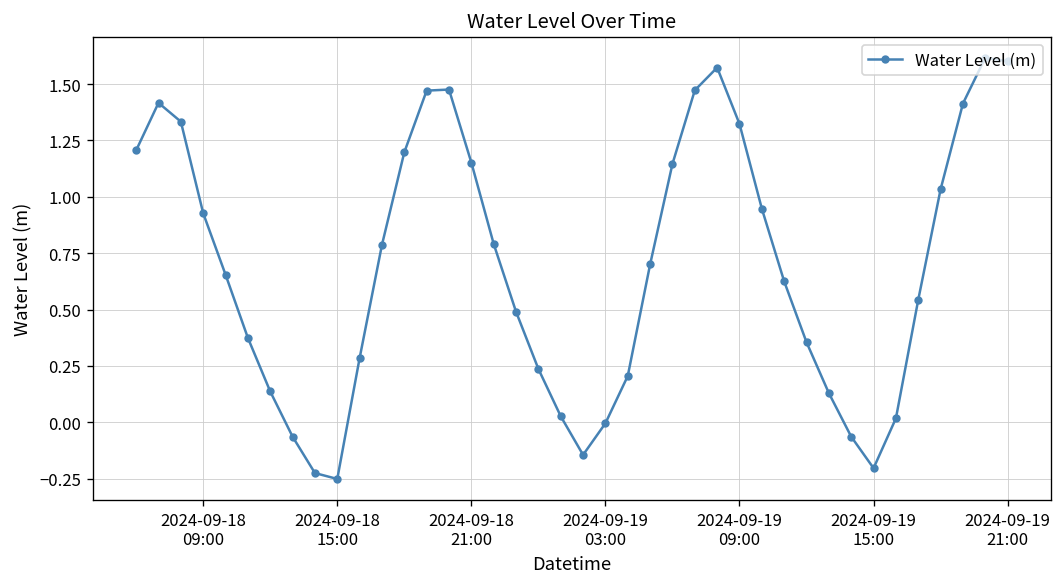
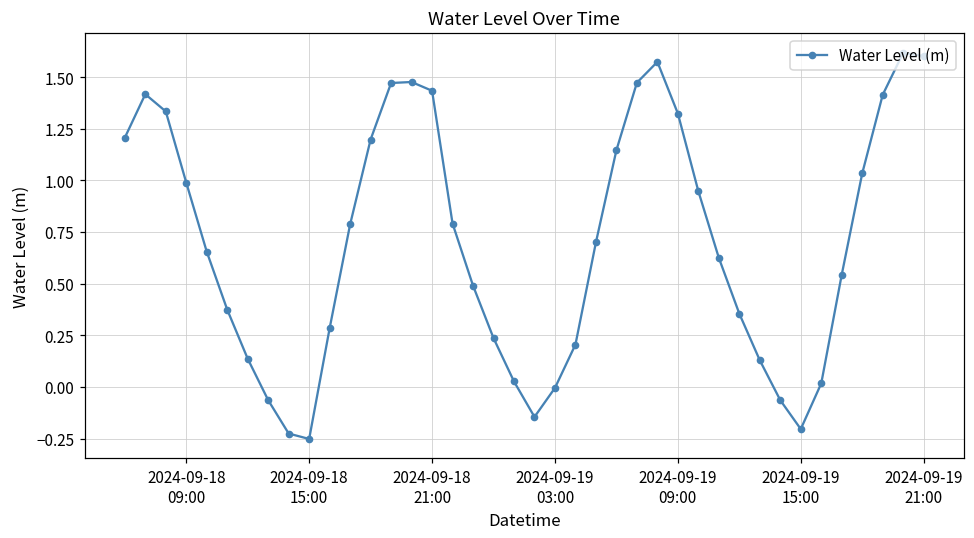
2024-09-18 09:00: 0.93 -> 0.99
2024-09-18 21:00: 1.15 -> 1.43
